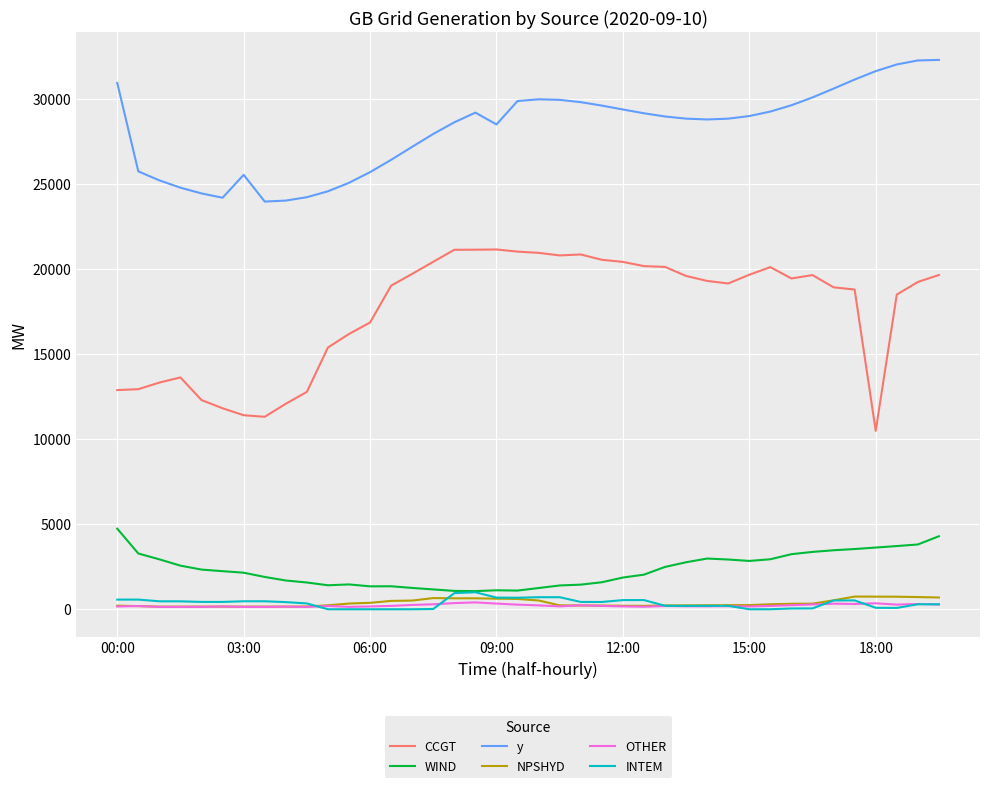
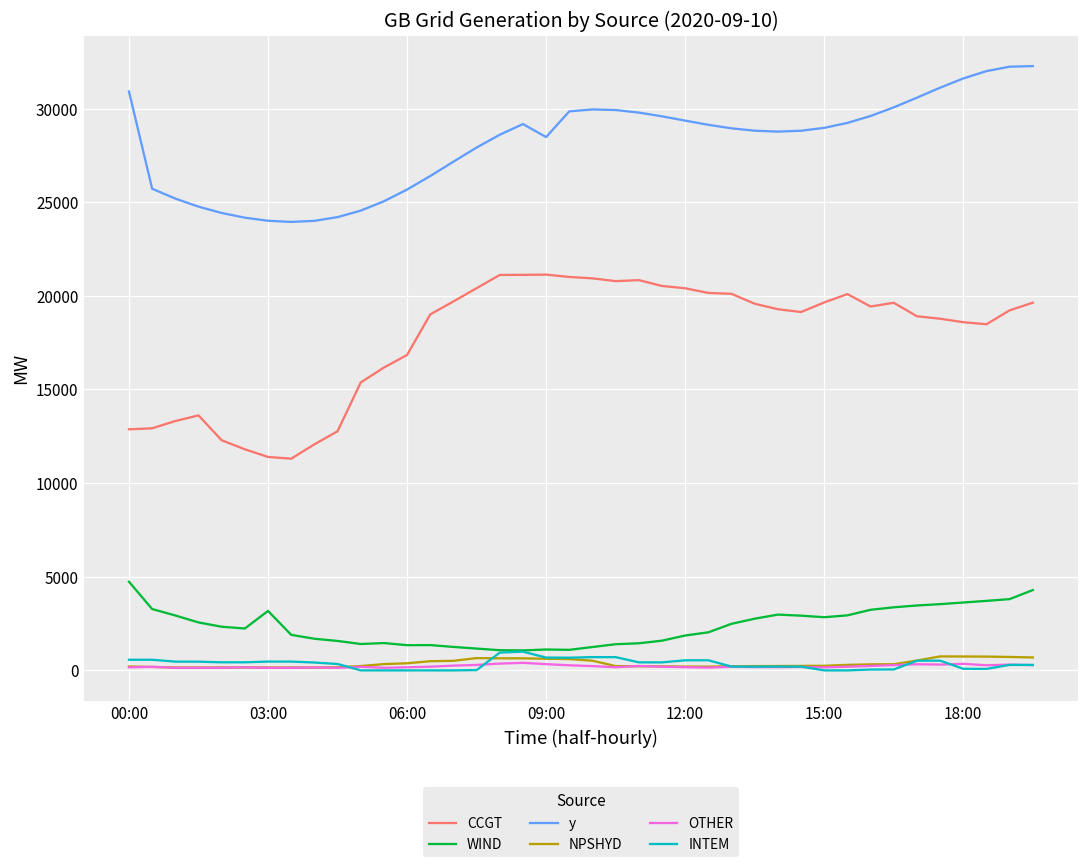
WIND, 03:00: 2100 -> 3200
y, 03:00: 25500 -> 24000
CCGT, 18:00: 10500 -> 18600
